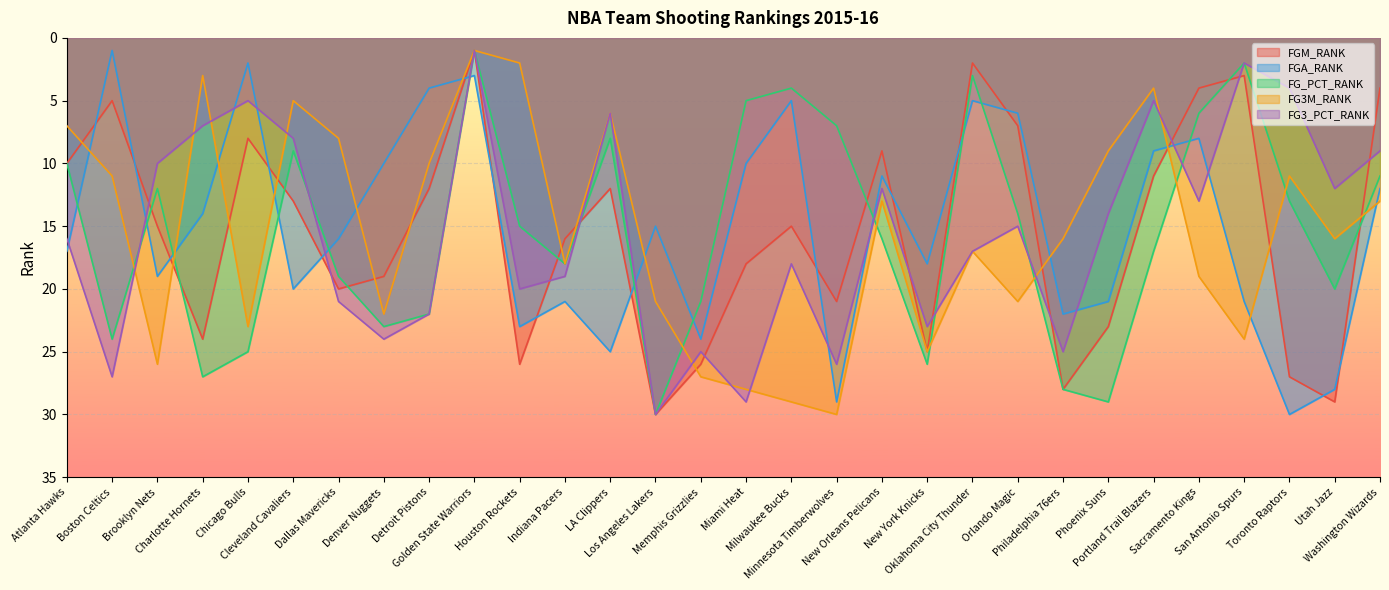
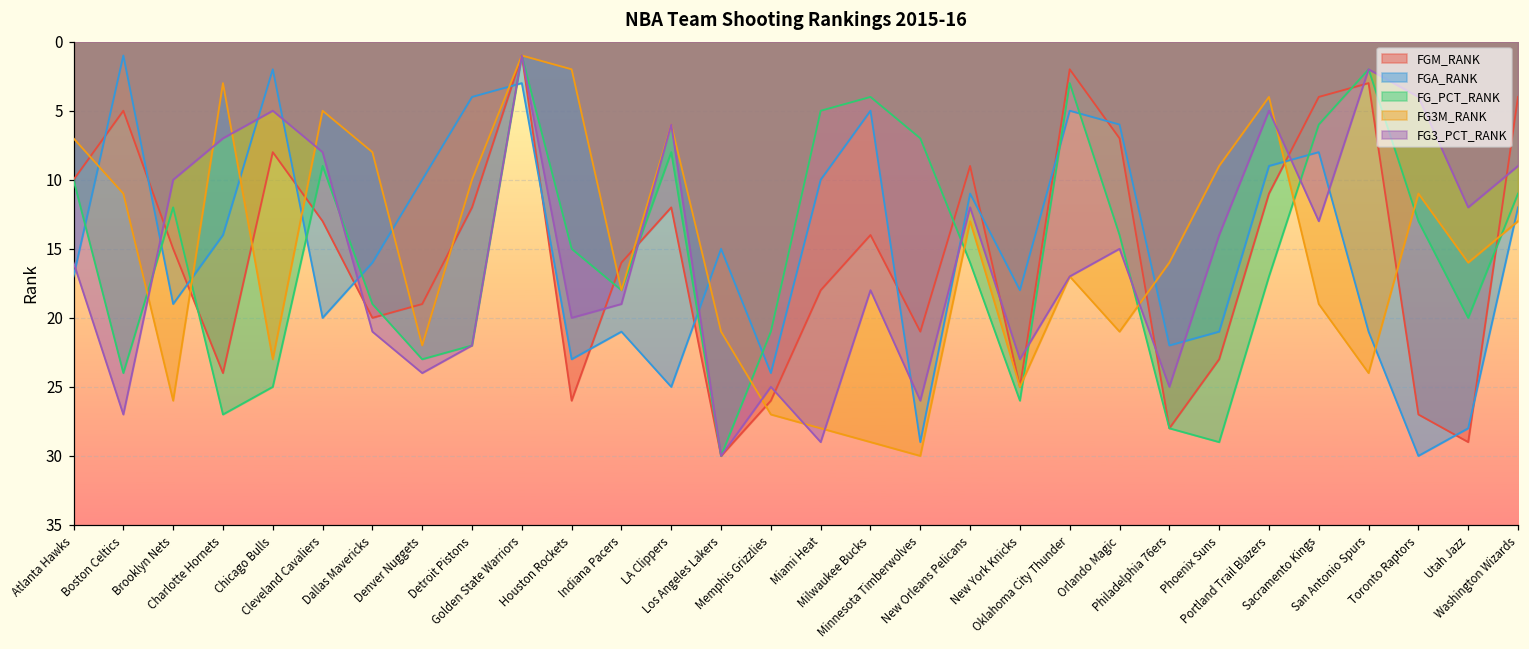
FGM_RANK, Milwaukee Bucks: 15 -> 14
